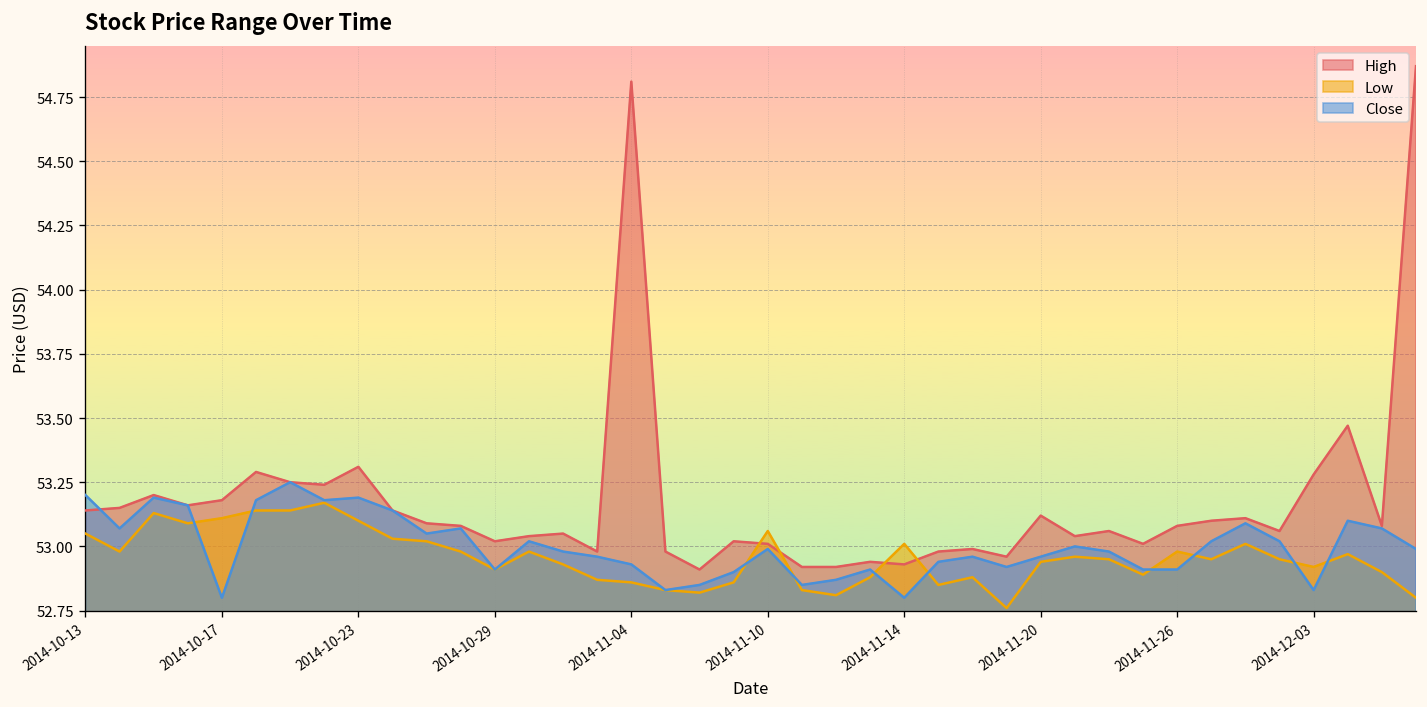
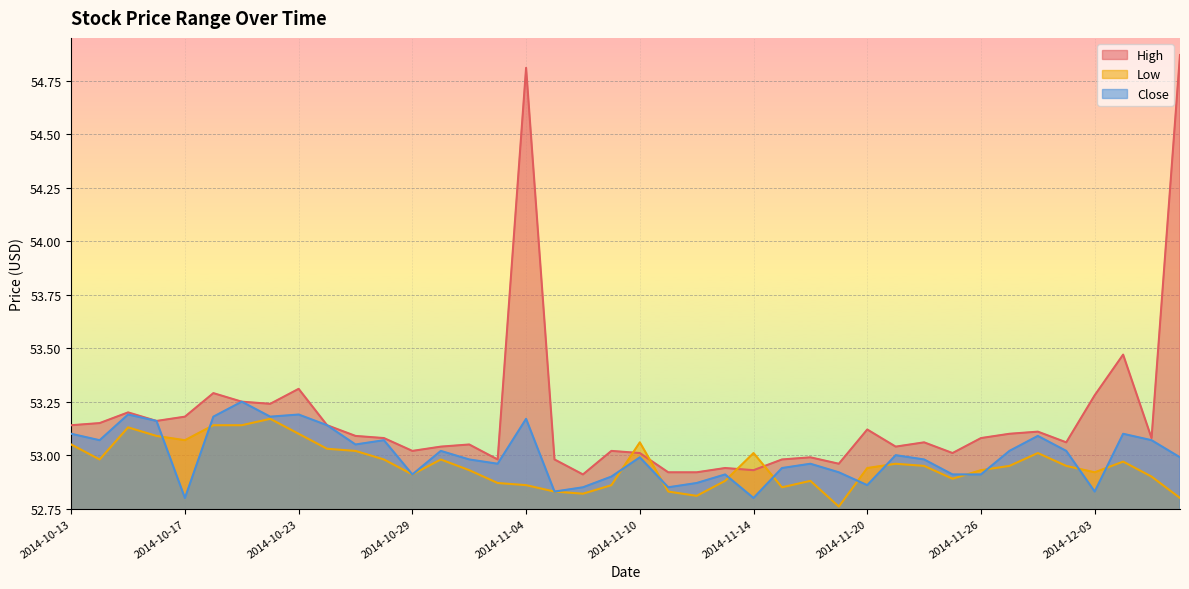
Close, 2014-10-13: 53.2 -> 53.1
Low, 2014-10-17: 53.11 -> 53.07
Close, 2014-11-04: 52.93 -> 53.17
Close, 2014-11-20: 52.96 -> 52.86
Low, 2014-11-26: 52.98 -> 52.93
